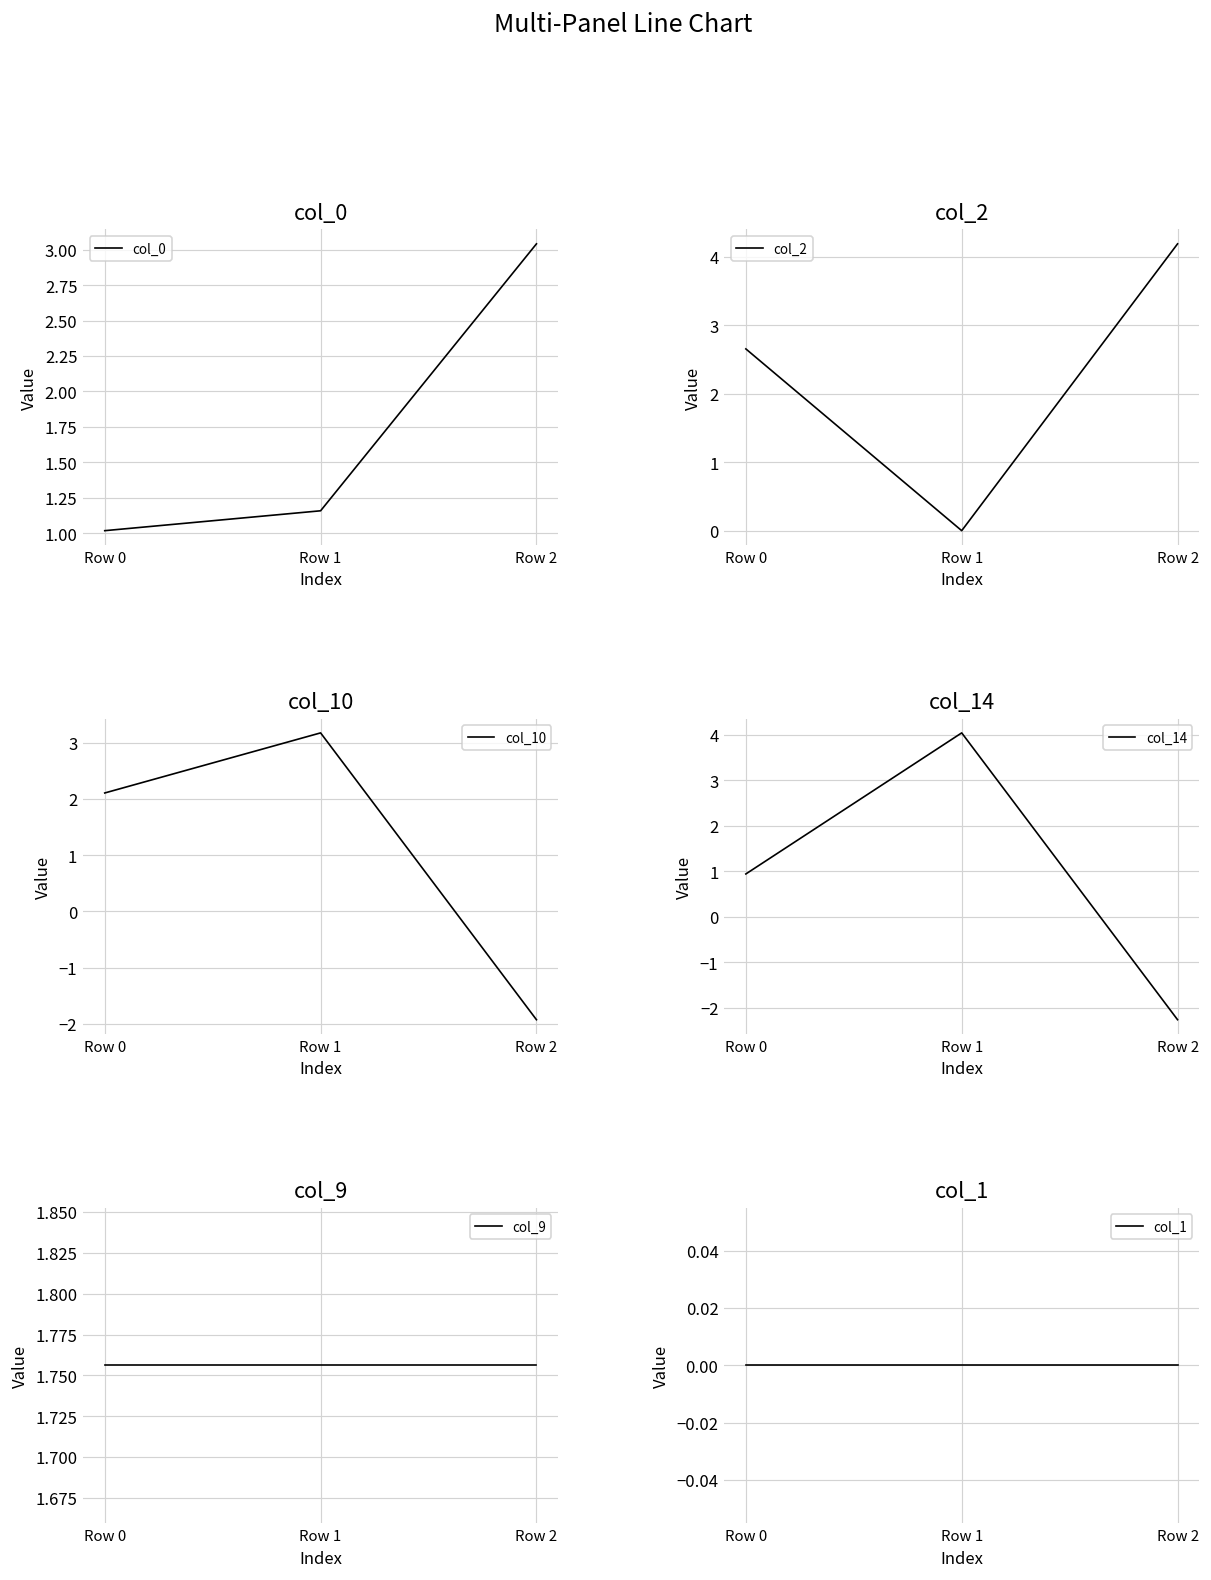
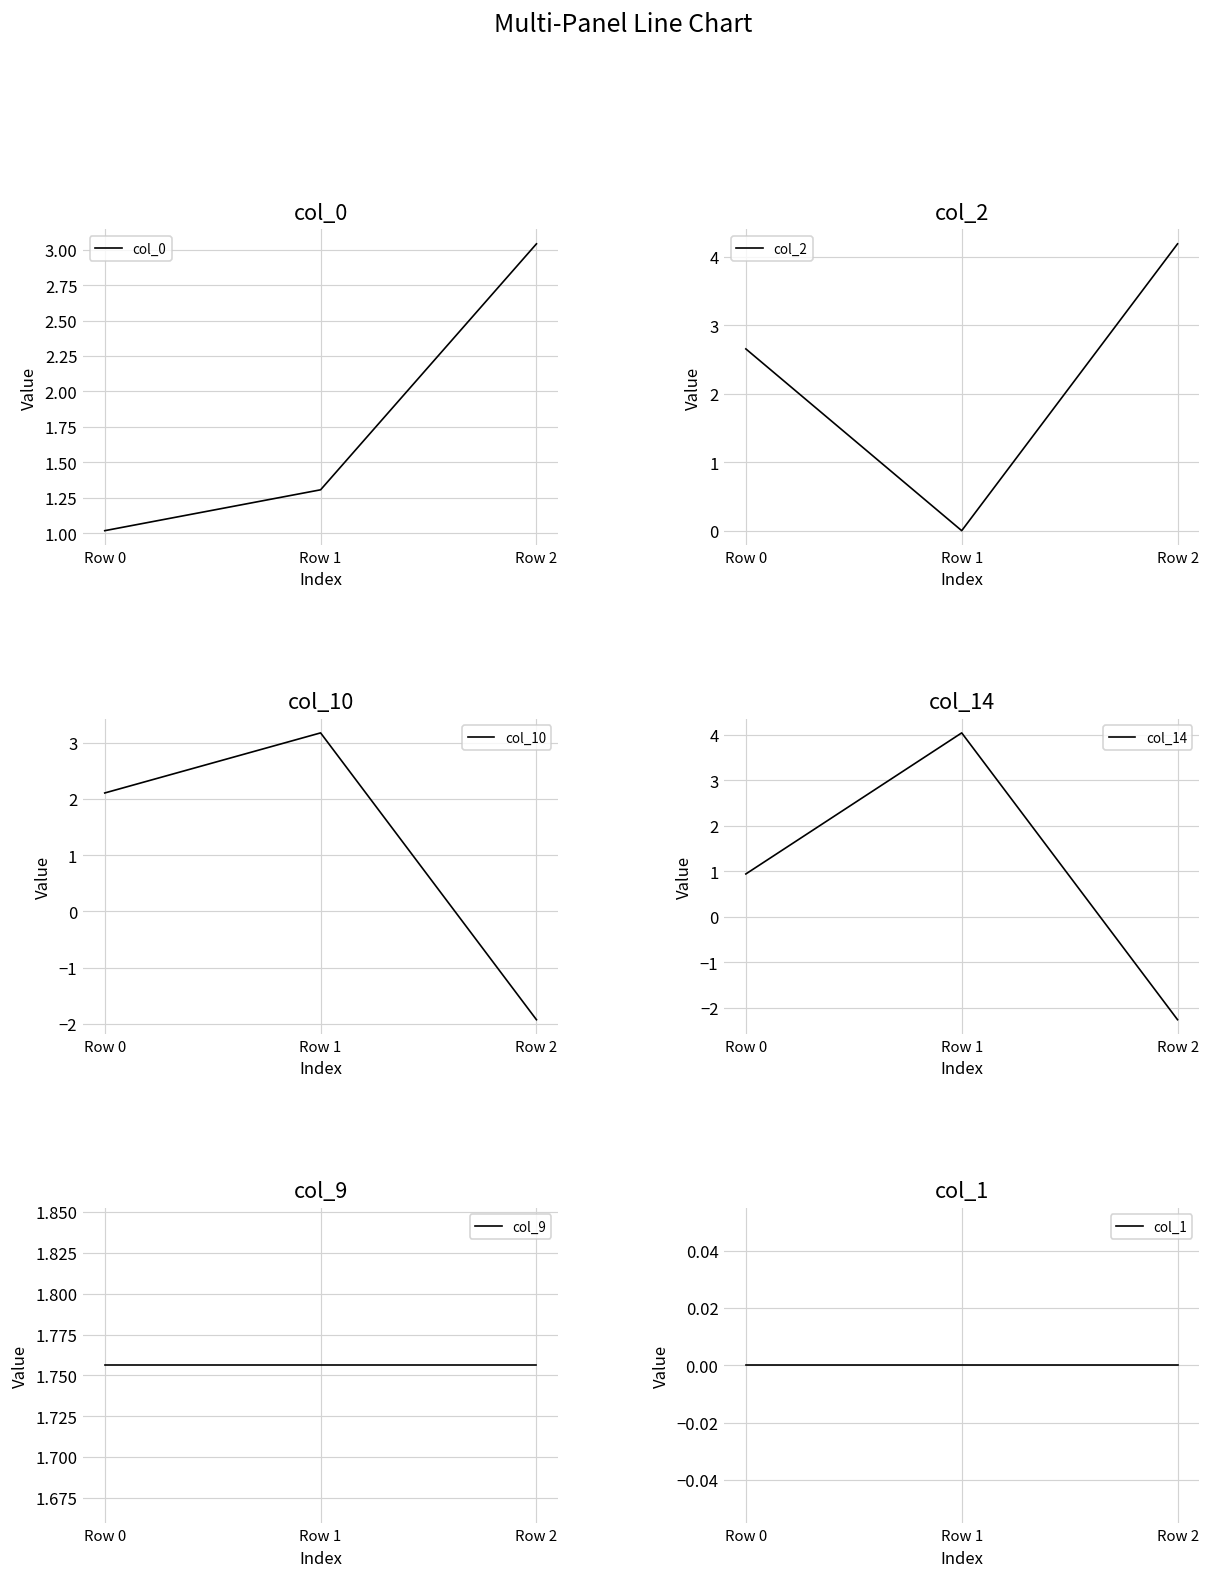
col_0, Row 1: 1.16 -> 1.31
